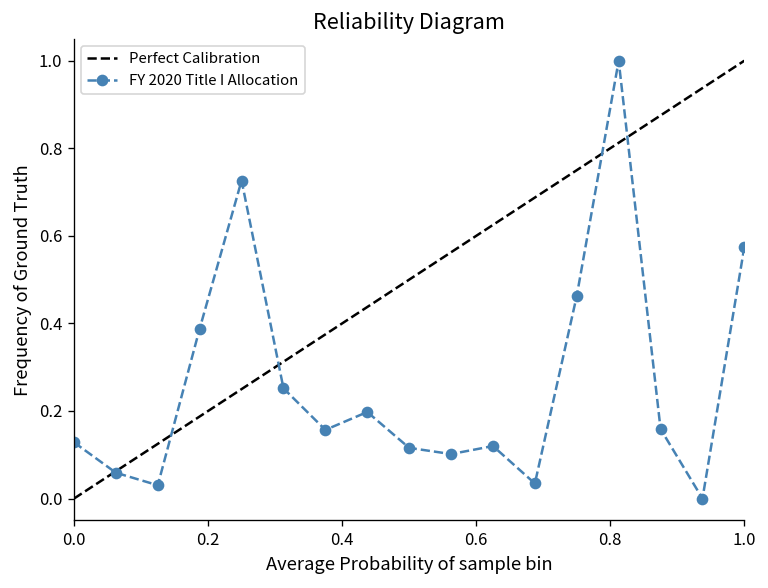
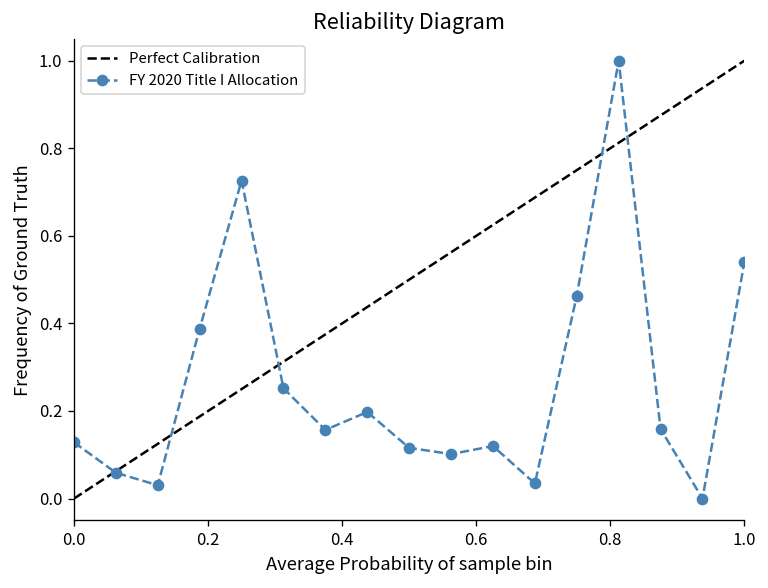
FY 2020 Title I Allocation, 1.0: 0.57 -> 0.54
